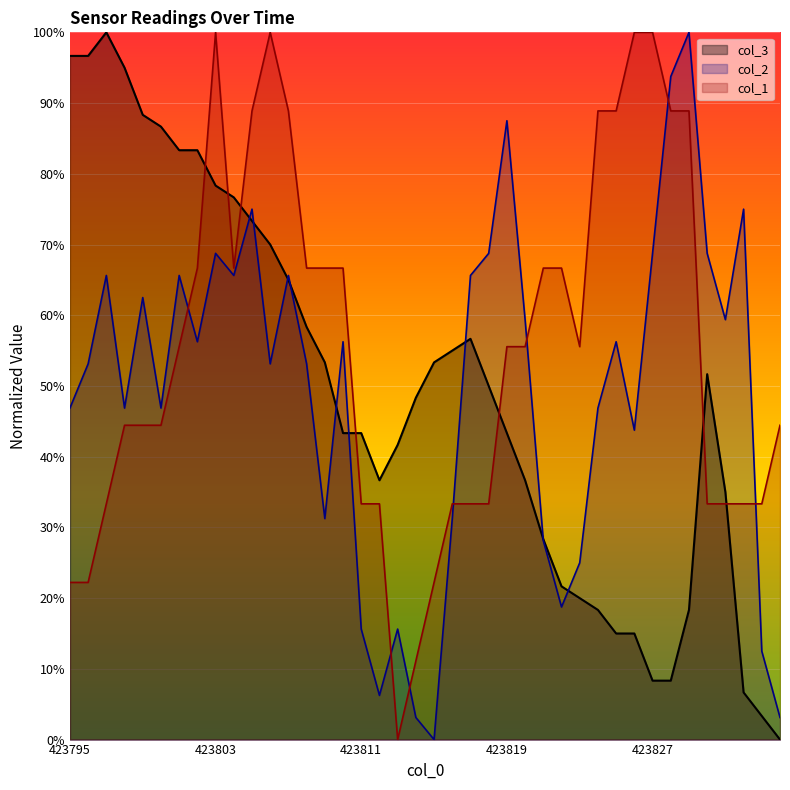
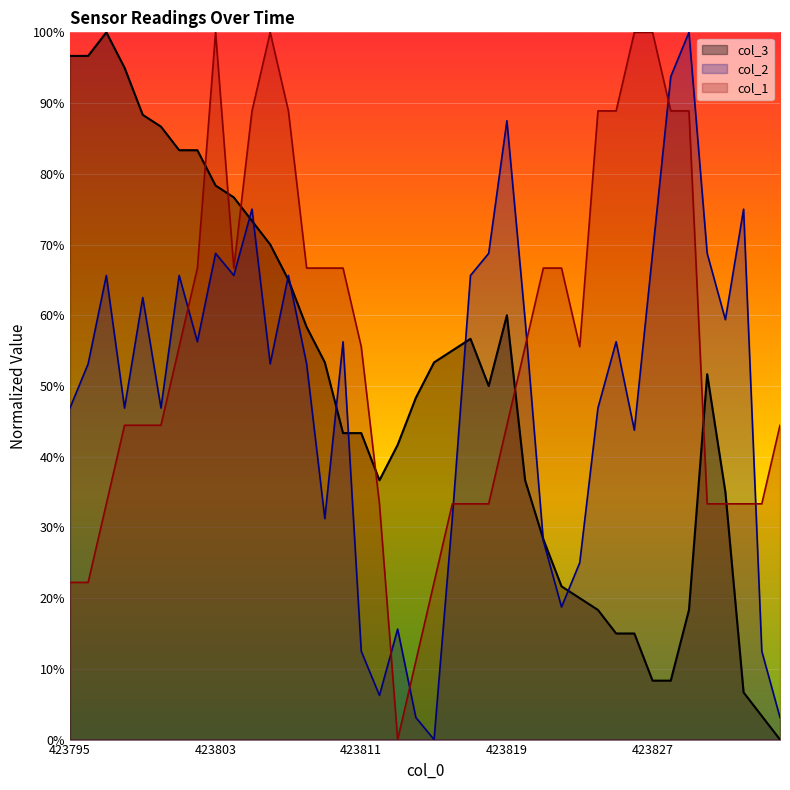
col_2, 423811: 16% -> 12%
col_1, 423811: 33% -> 56%
col_3, 423819: 43% -> 60%
col_1, 423819: 56% -> 44%
